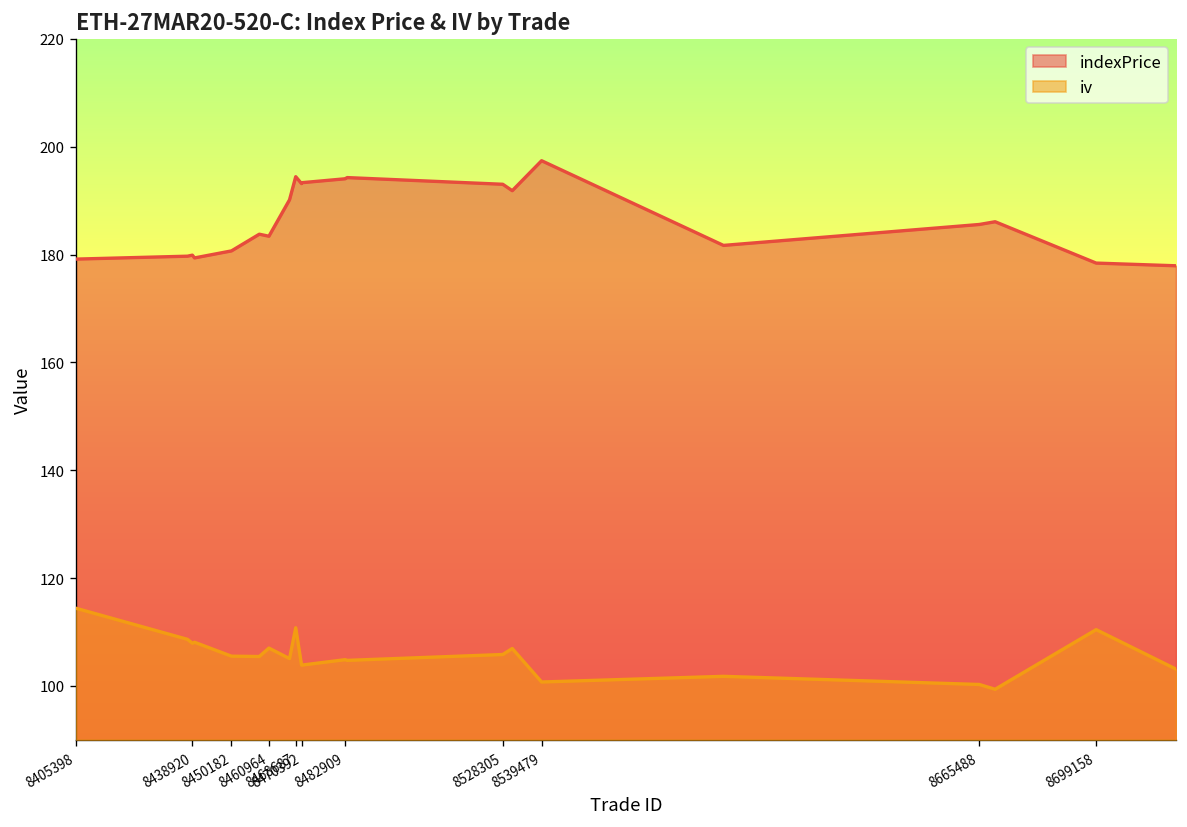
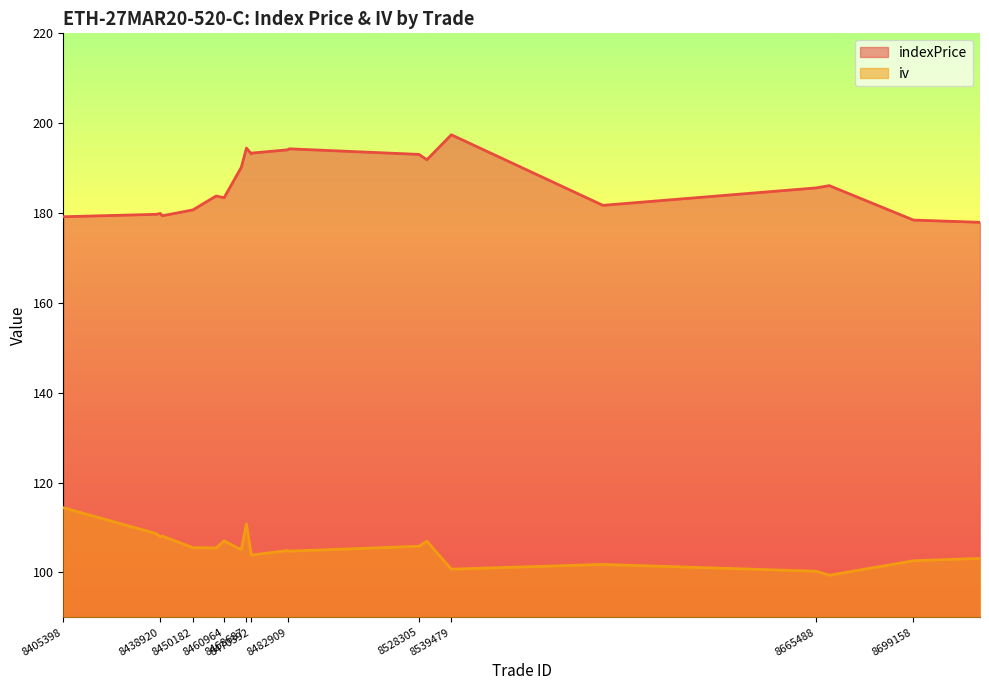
iv, 8699158: 110 -> 103
